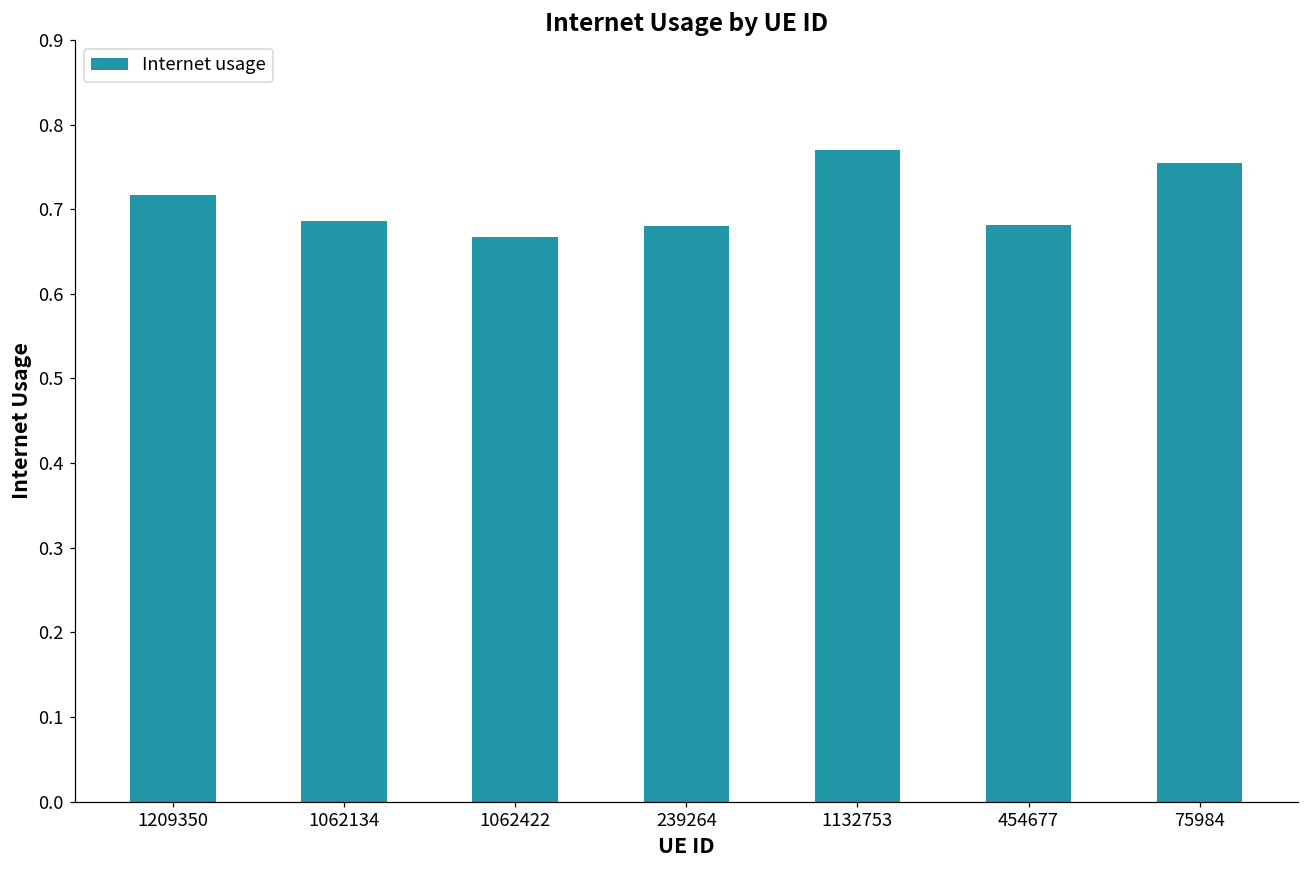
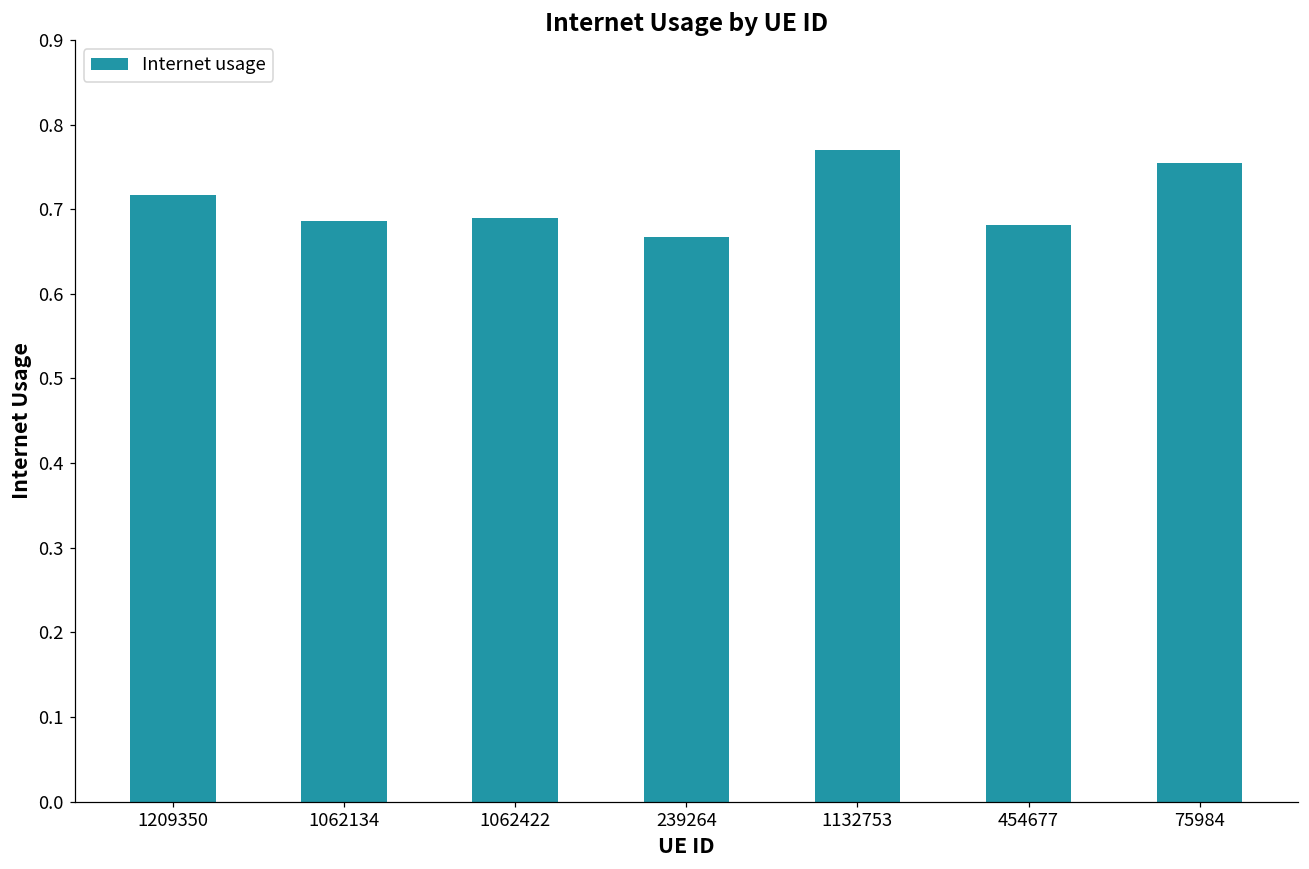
1062422: 0.67 -> 0.69
239264: 0.68 -> 0.67
